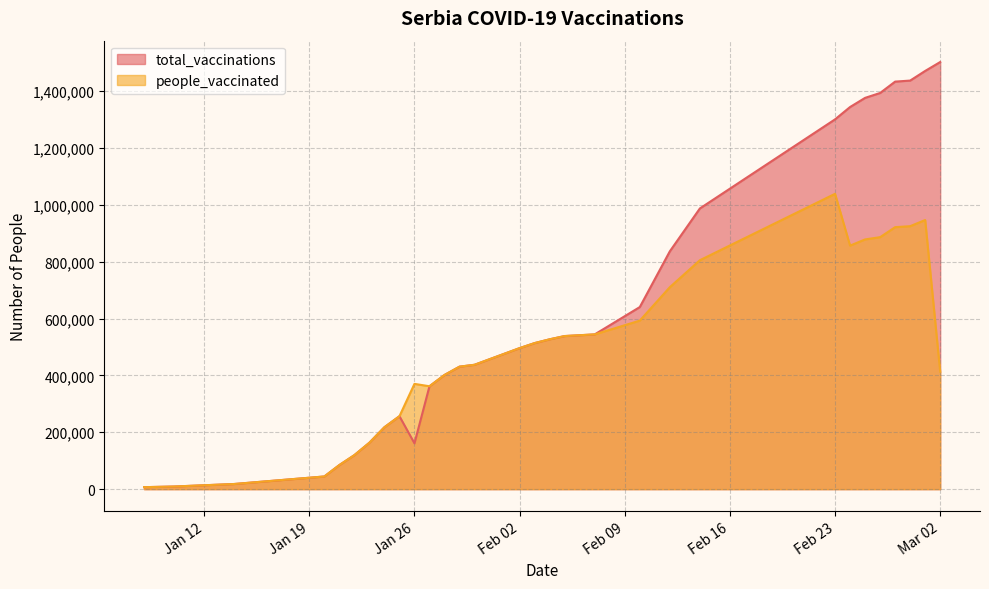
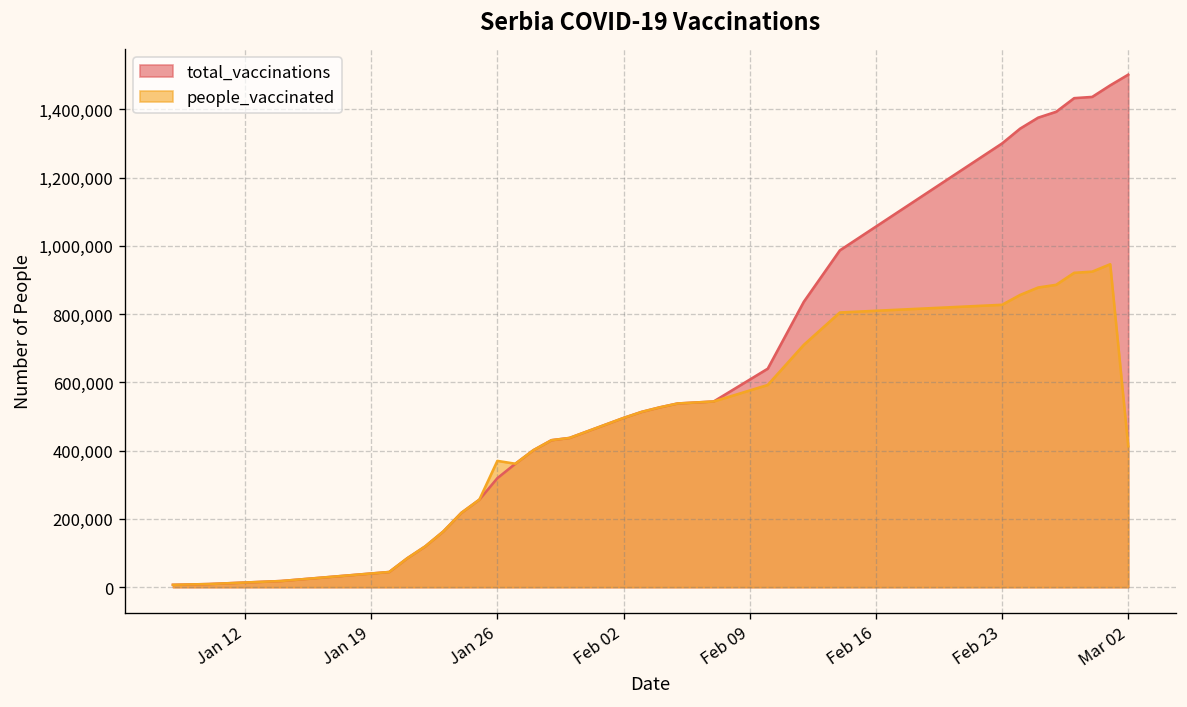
total_vaccinations, Jan 26: 160,000 -> 320,000
people_vaccinated, Feb 23: 1,040,000 -> 830,000
